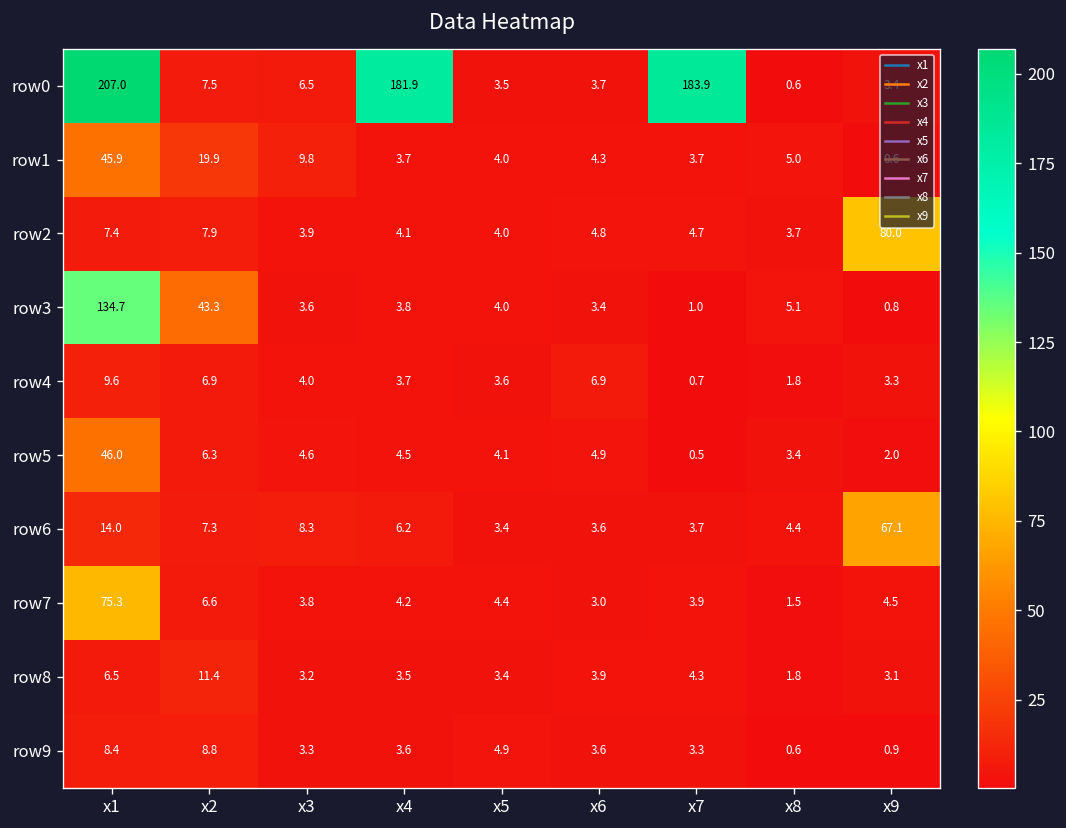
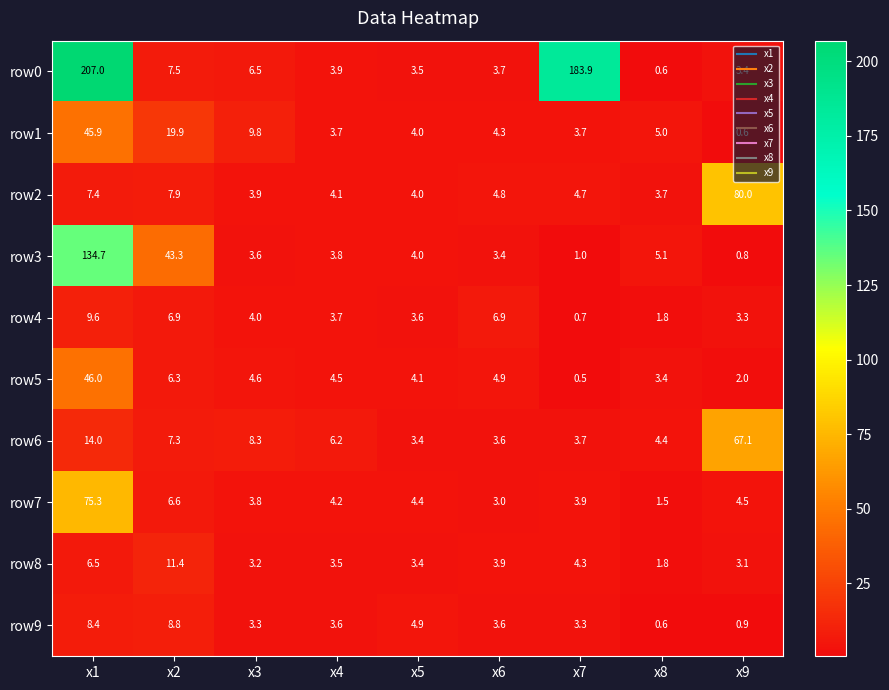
row0, x4: 181.9 -> 3.9
